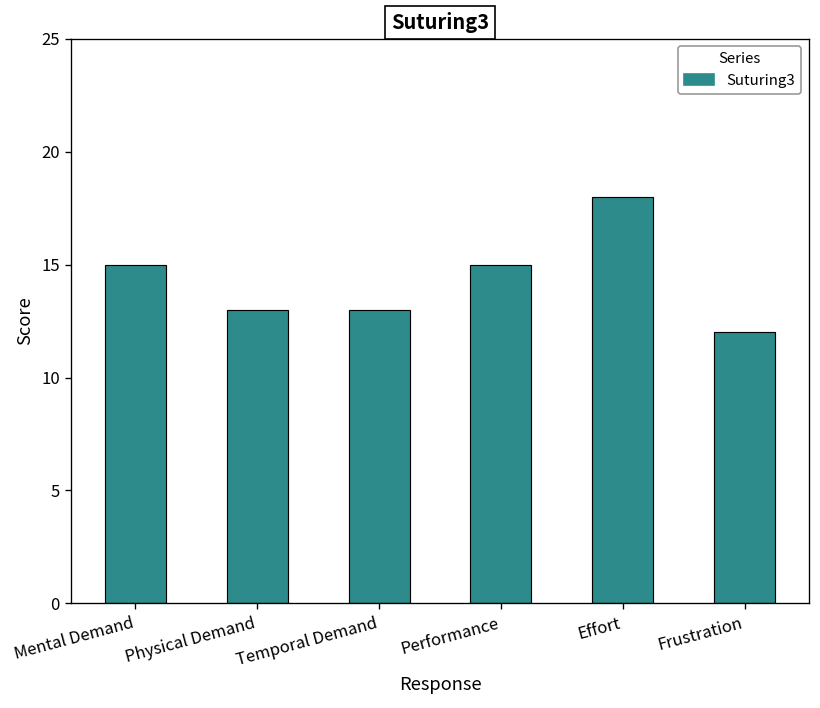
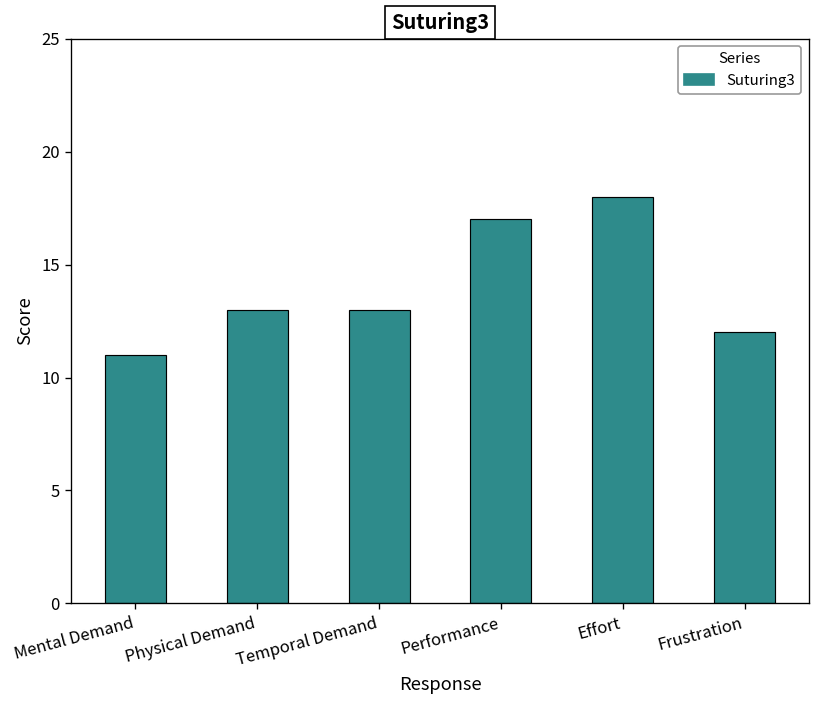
Mental Demand: 15 -> 11
Performance: 15 -> 17
